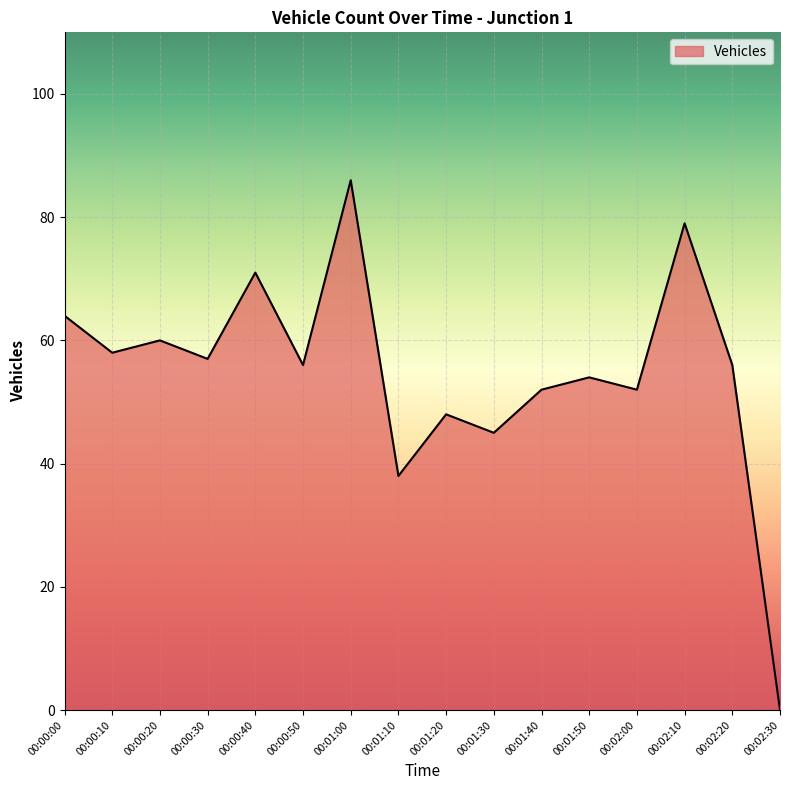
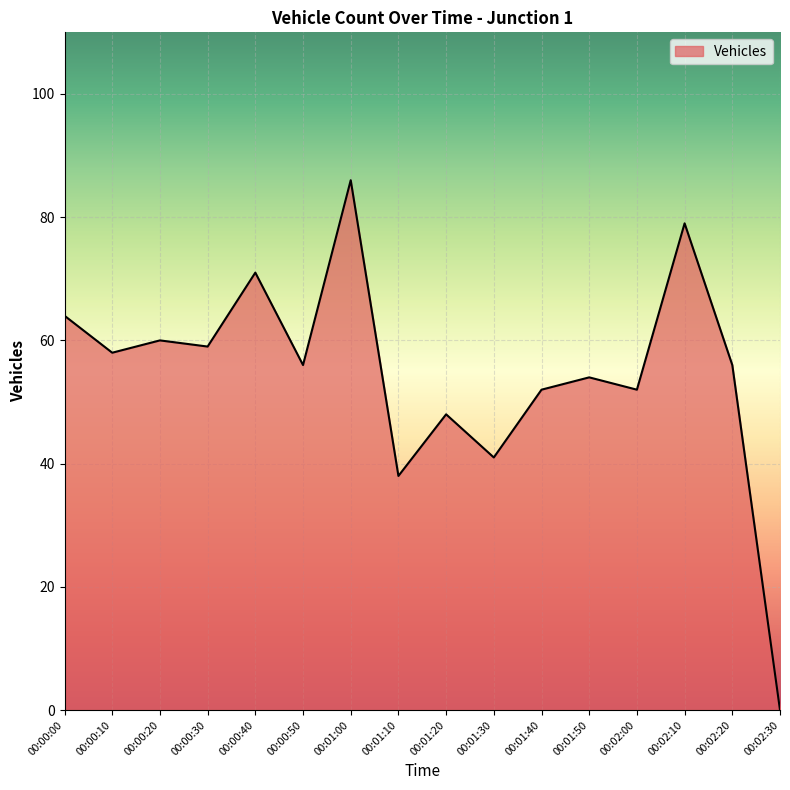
00:00:30: 57 -> 59
00:01:30: 45 -> 41
